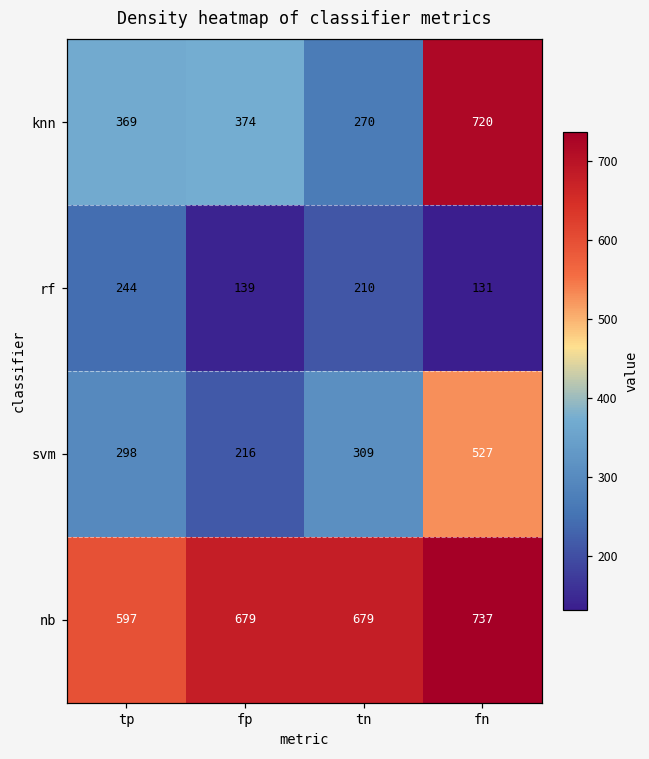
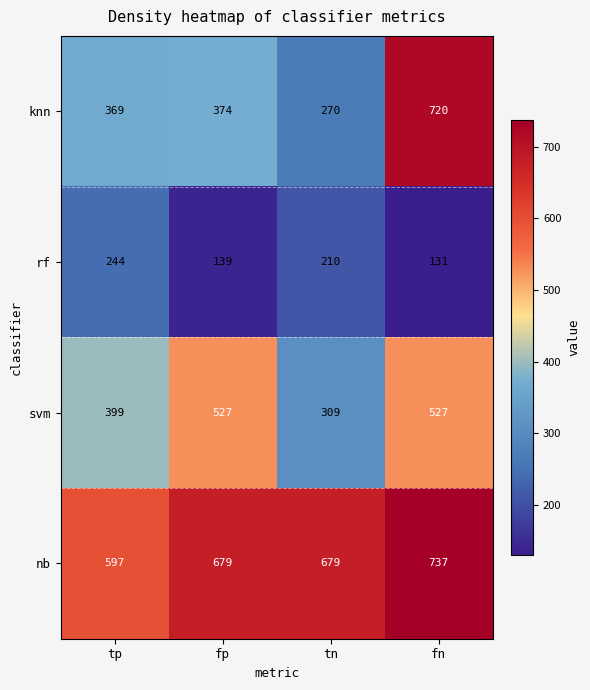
svm, tp: 298 -> 399
svm, fp: 216 -> 527
